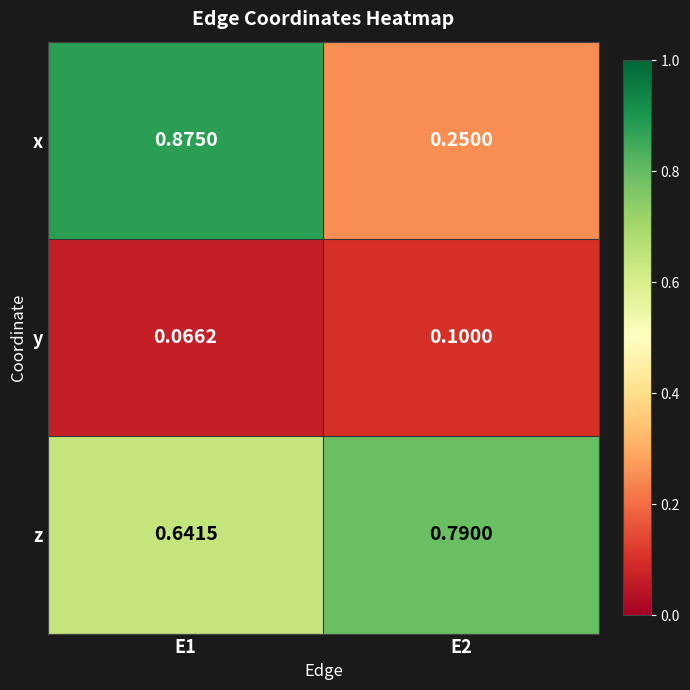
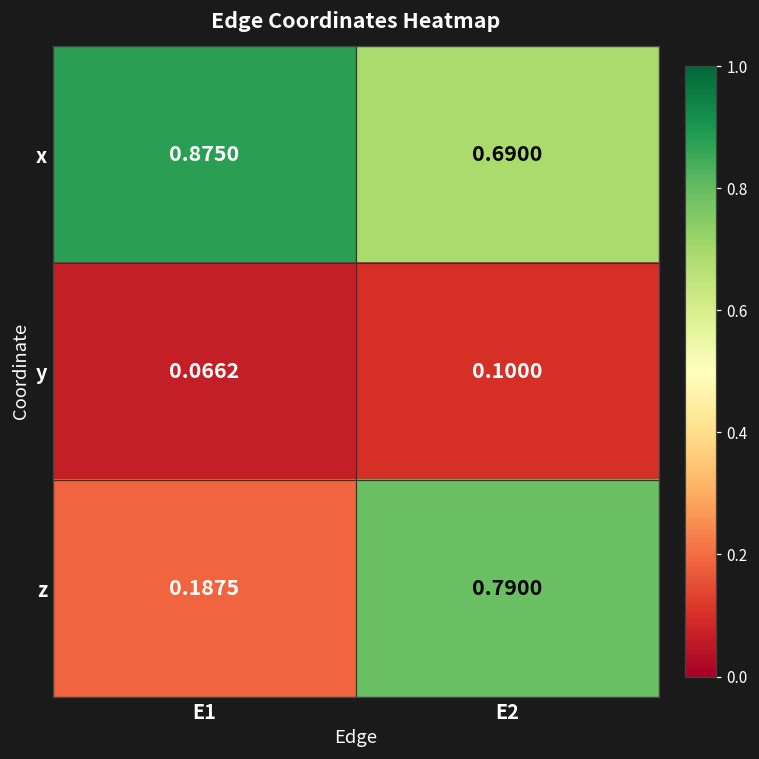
x, E2: 0.2500 -> 0.6900
z, E1: 0.6415 -> 0.1875
